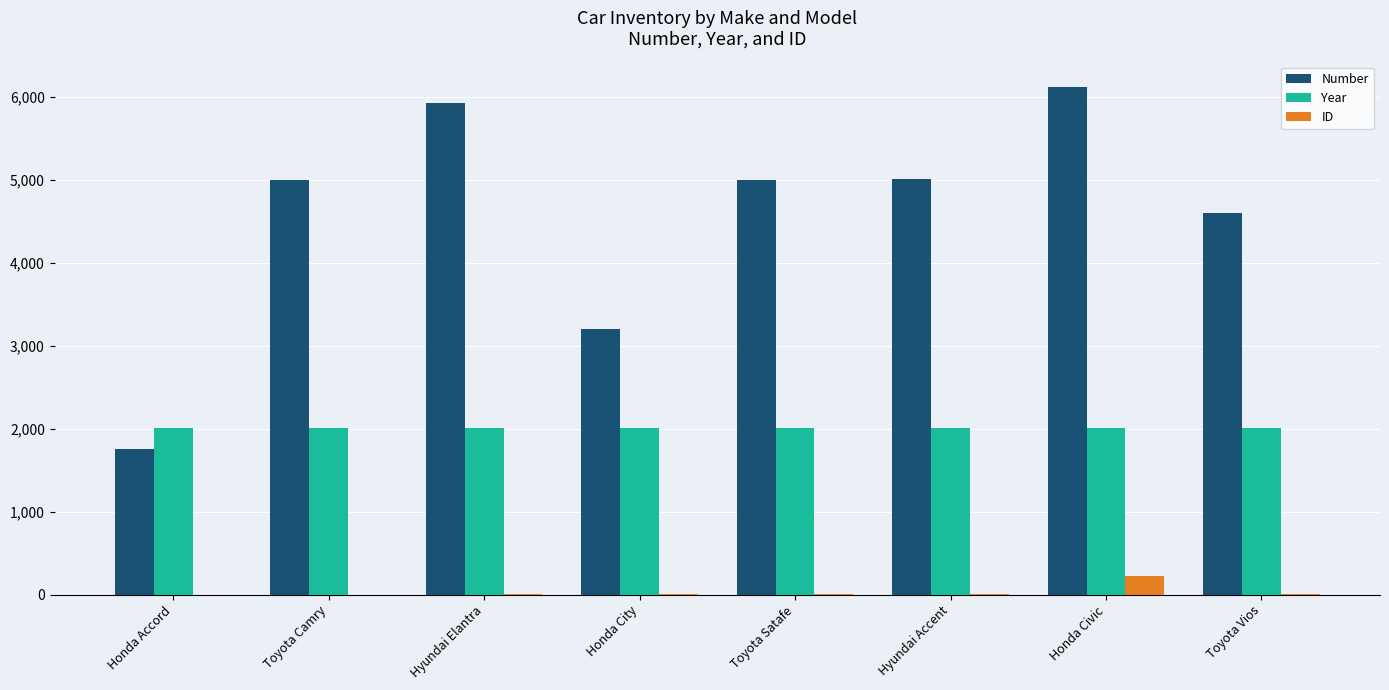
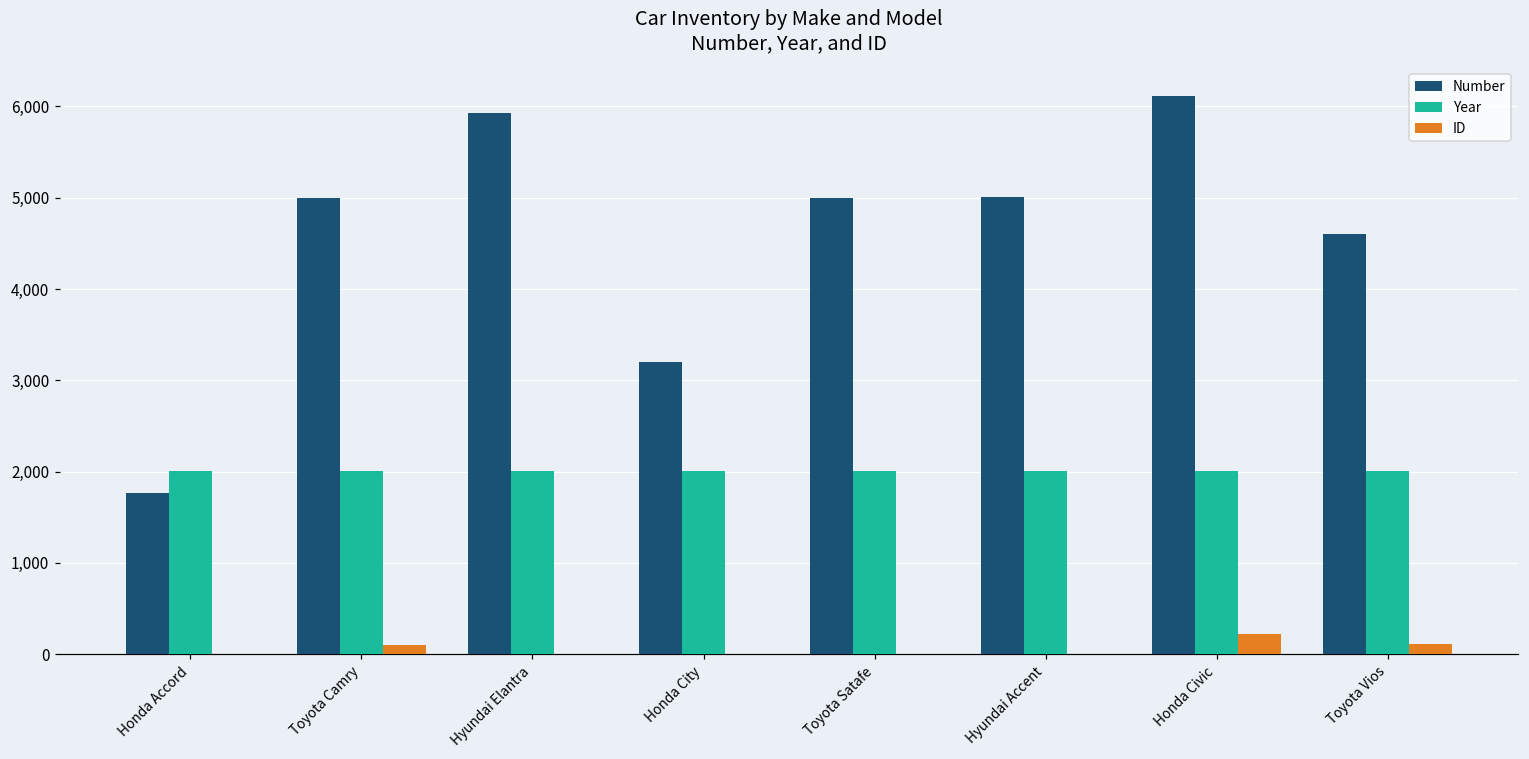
ID, Toyota Camry: 0 -> 100
ID, Toyota Vios: 0 -> 100
